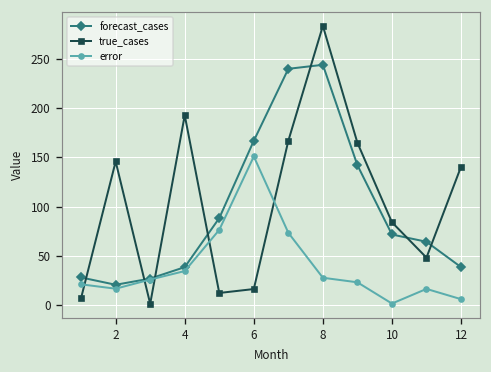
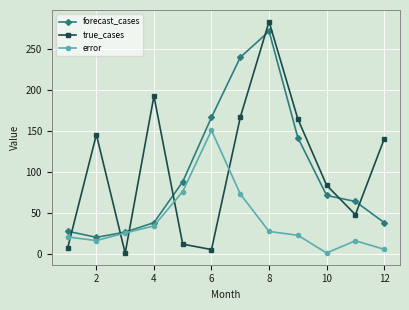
true_cases, 6: 20 -> 10
forecast_cases, 8: 240 -> 270
